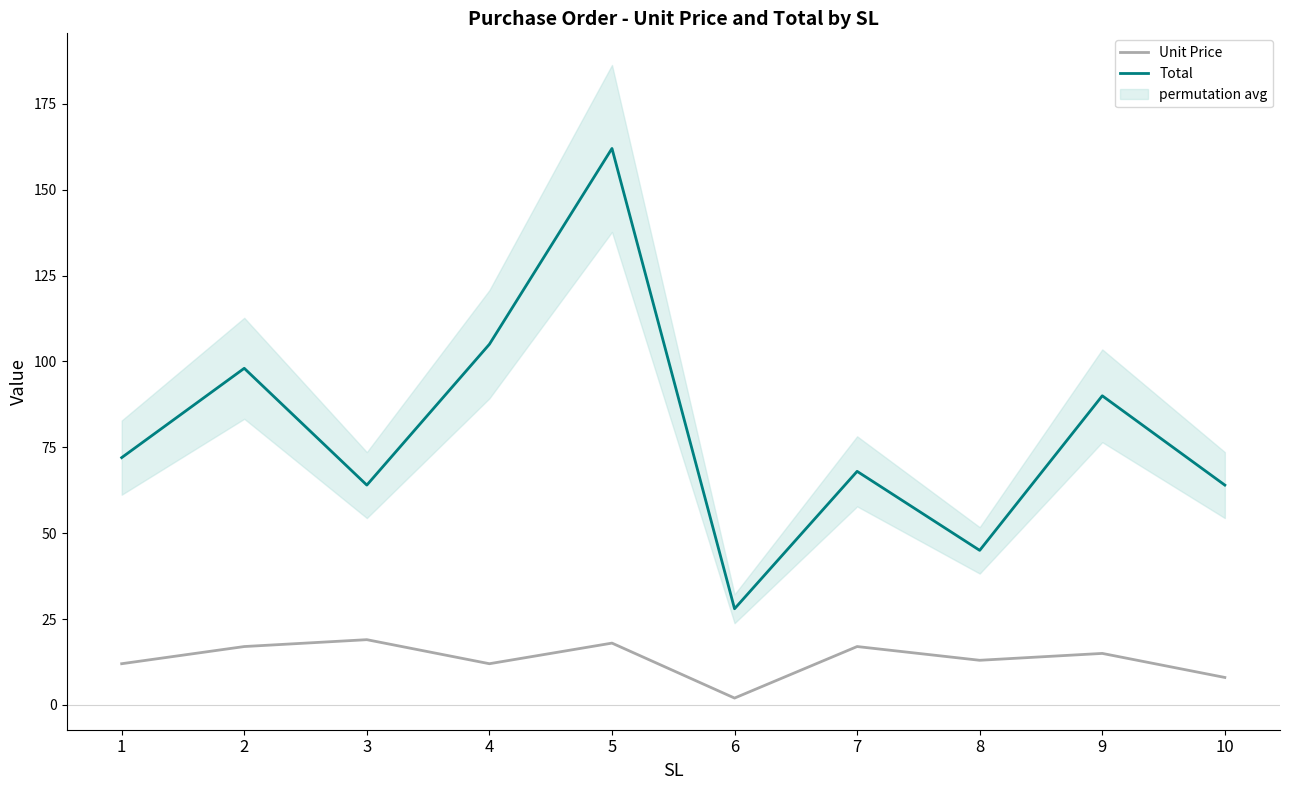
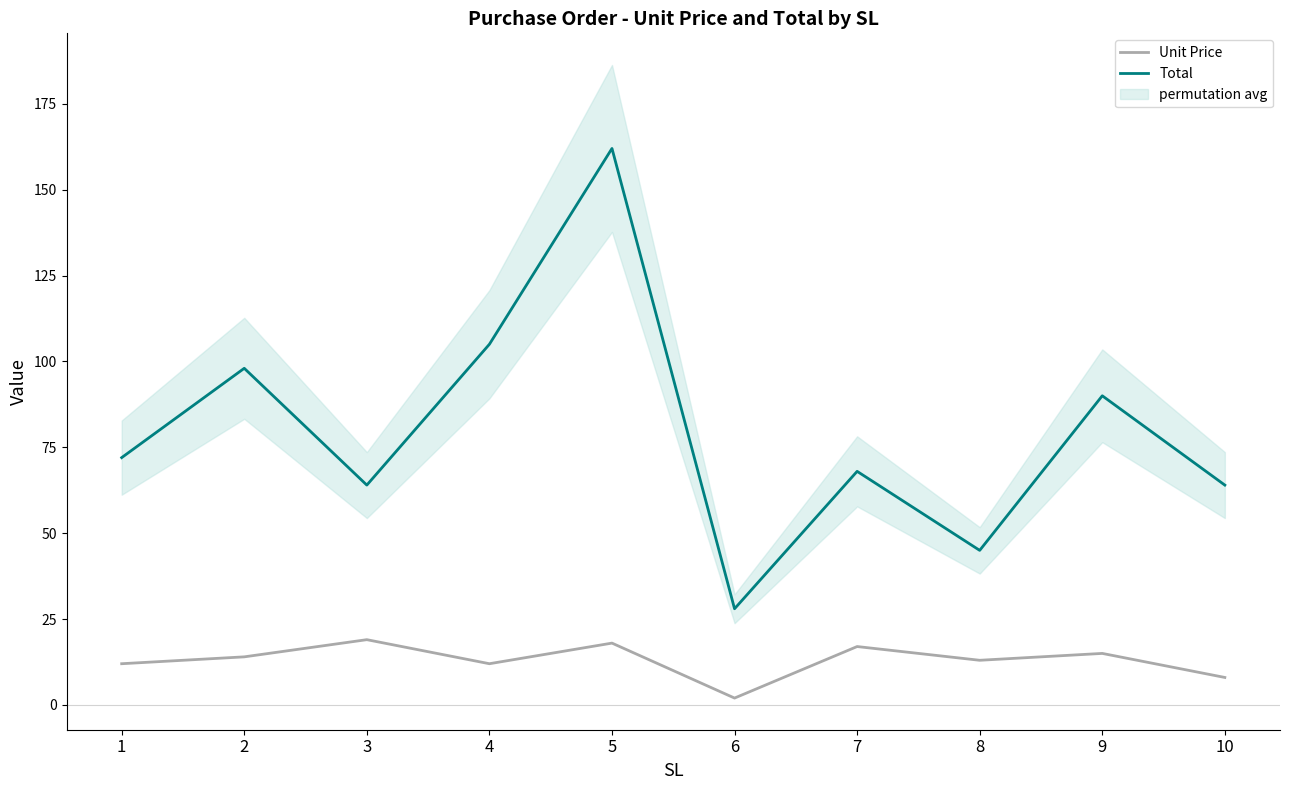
Unit Price, 2: 17 -> 14
